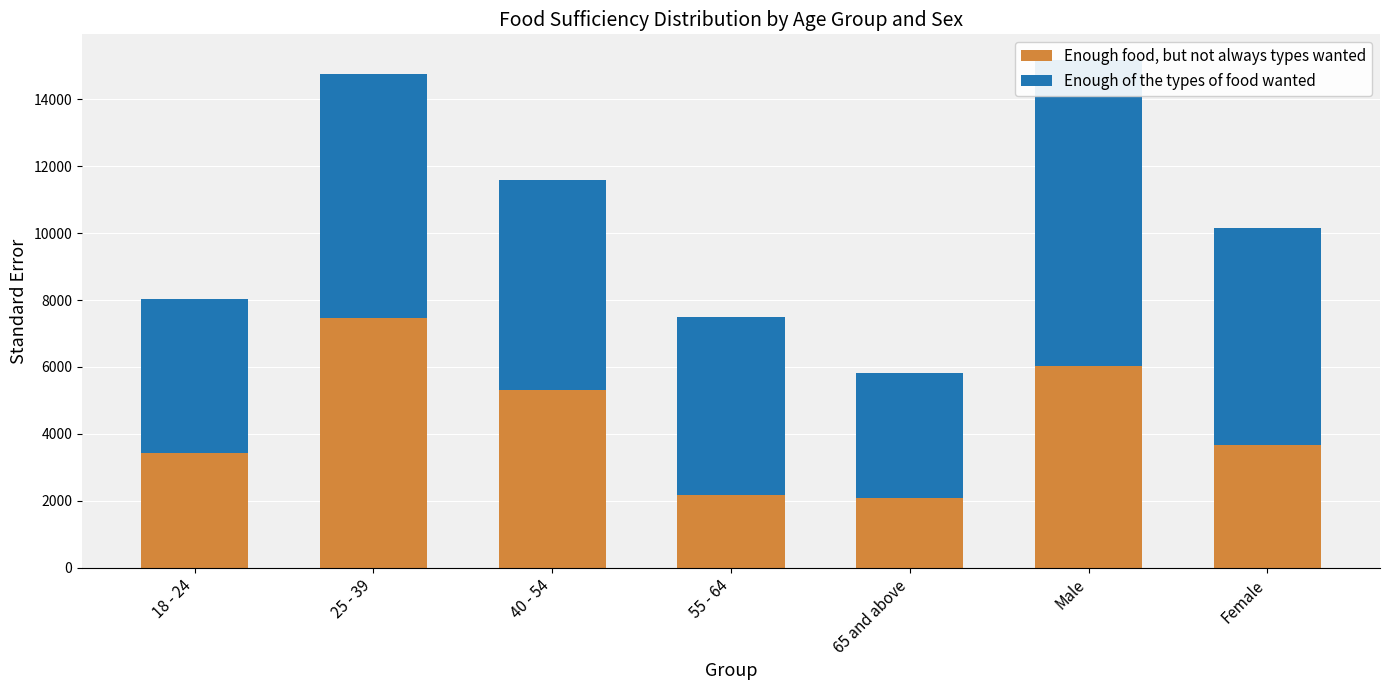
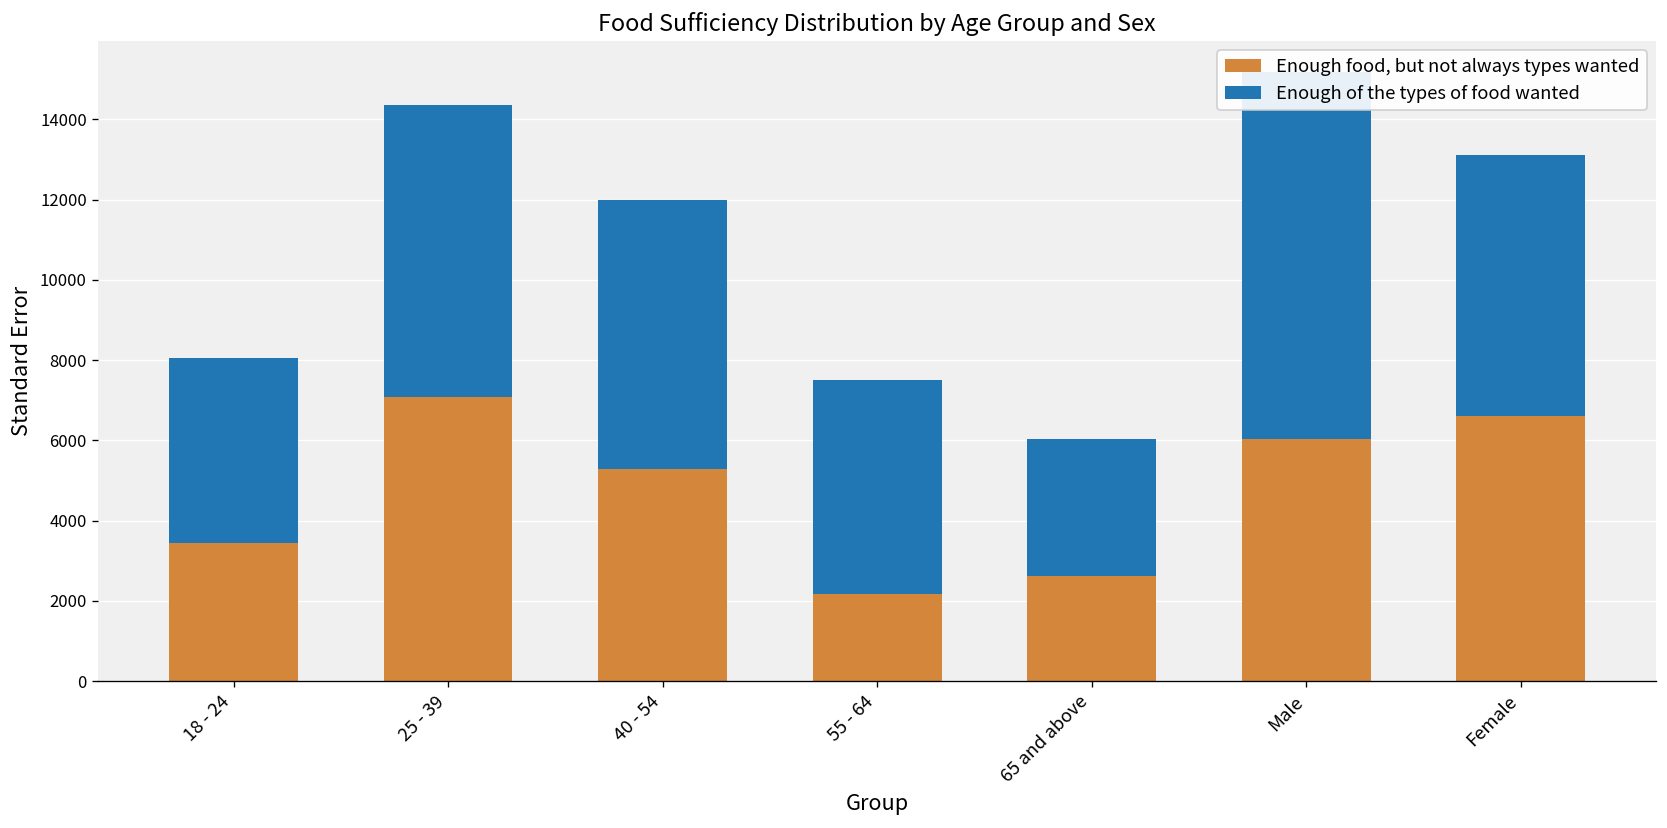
Enough food, but not always types wanted, 25 - 39: 7500 -> 7100
Enough of the types of food wanted, 40 - 54: 6300 -> 6700
Enough food, but not always types wanted, 65 and above: 2100 -> 2600
Enough of the types of food wanted, 65 and above: 3700 -> 3400
Enough food, but not always types wanted, Female: 3700 -> 6600
